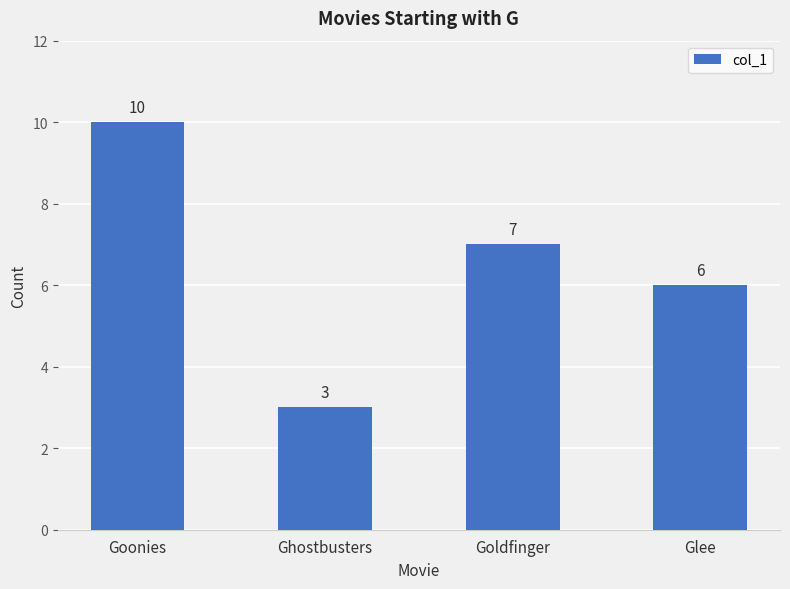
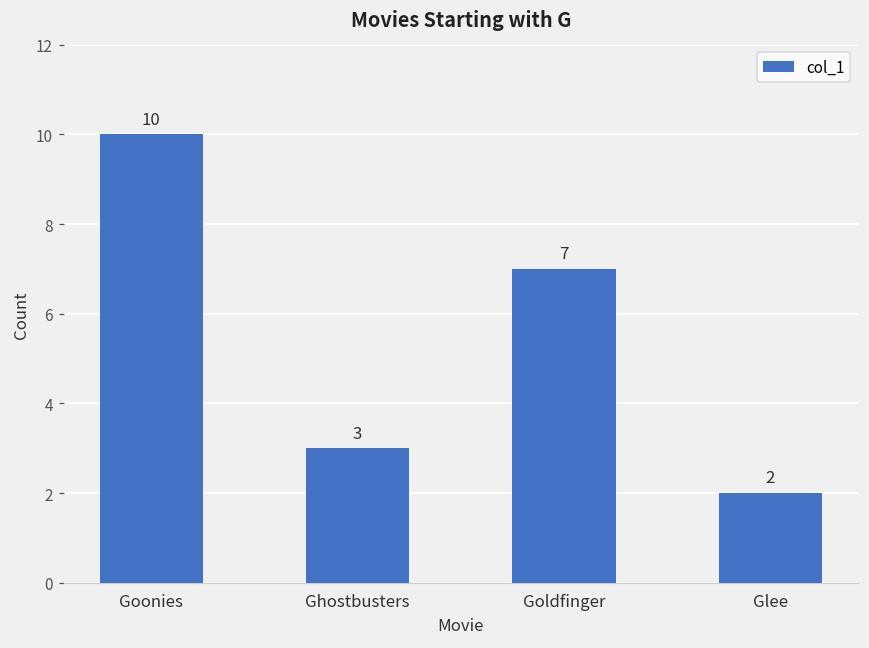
Glee: 6 -> 2
